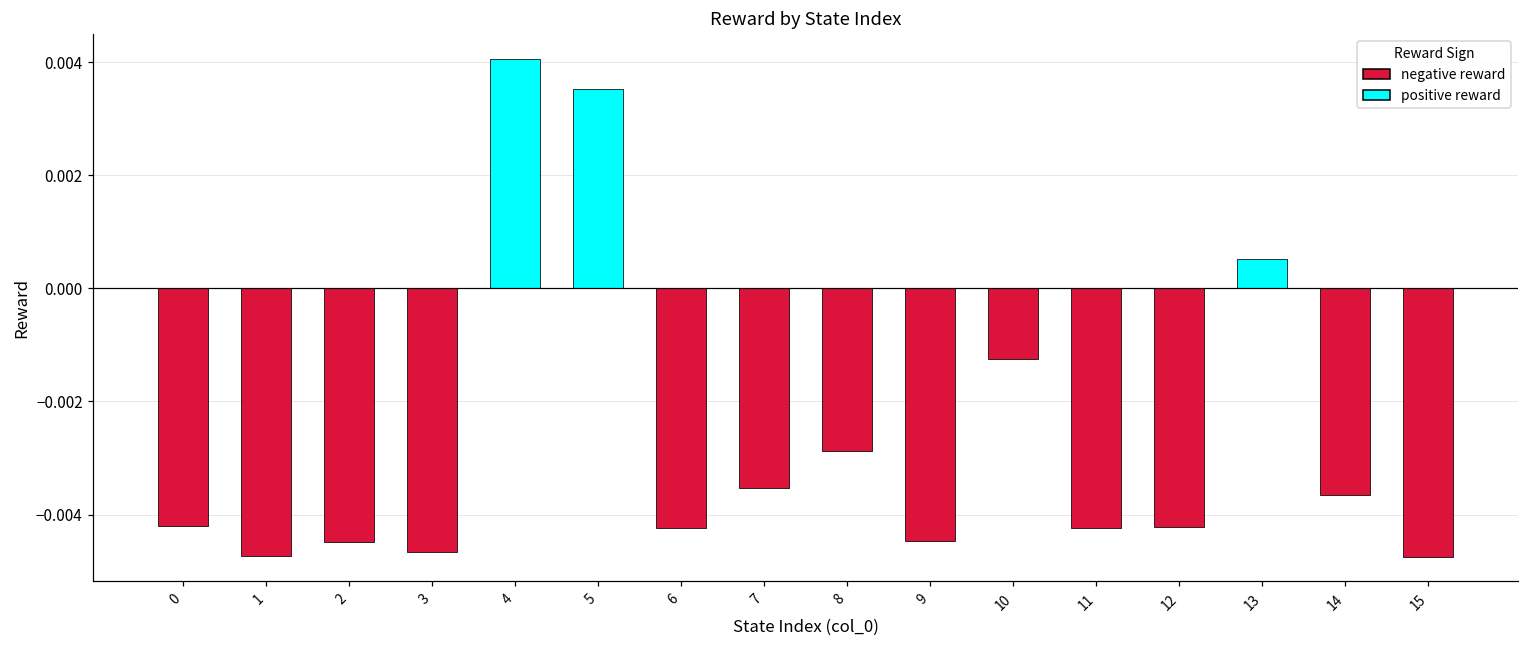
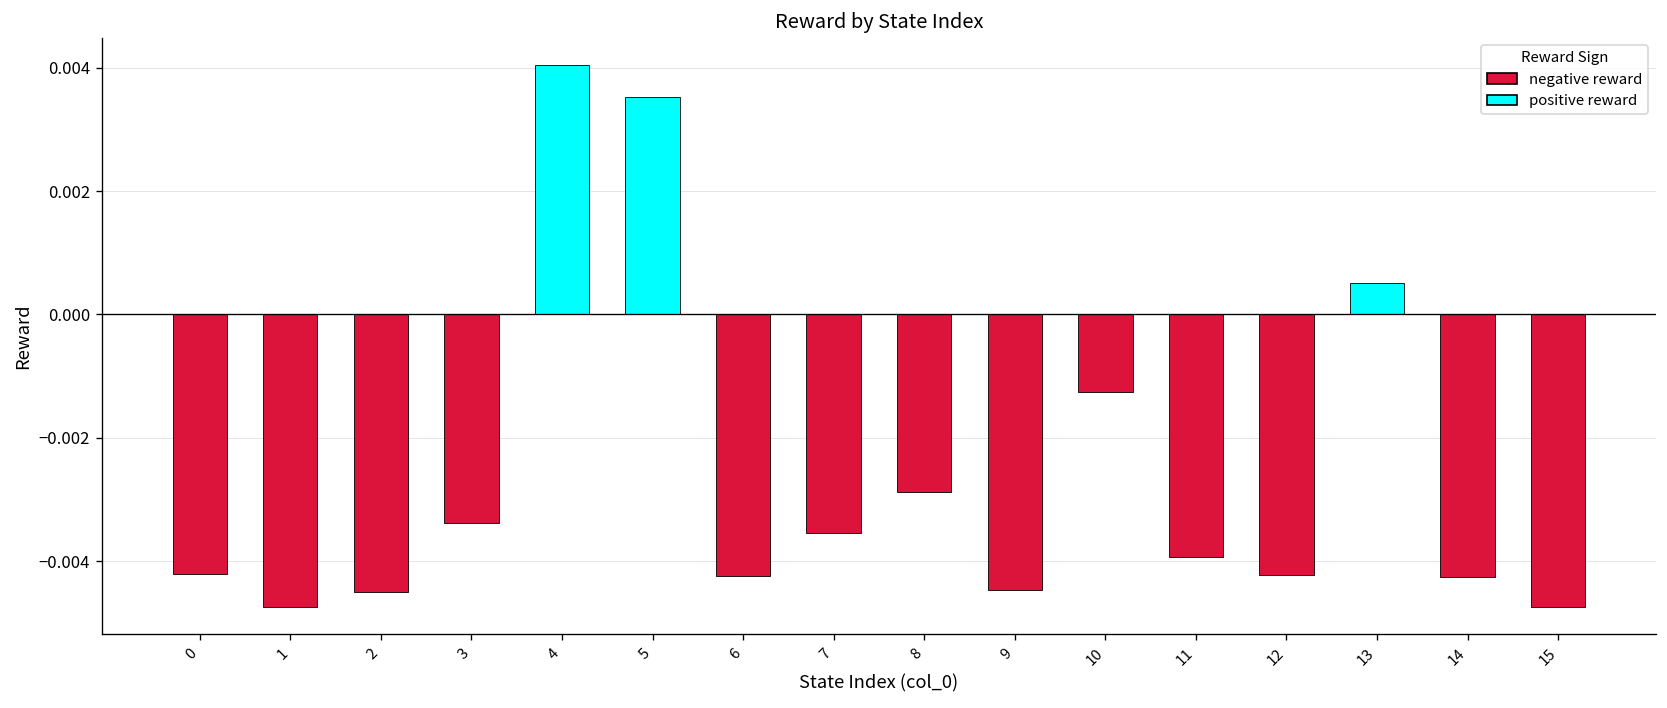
3: -0.0047 -> -0.0034
11: -0.0042 -> -0.0039
14: -0.0036 -> -0.0043
